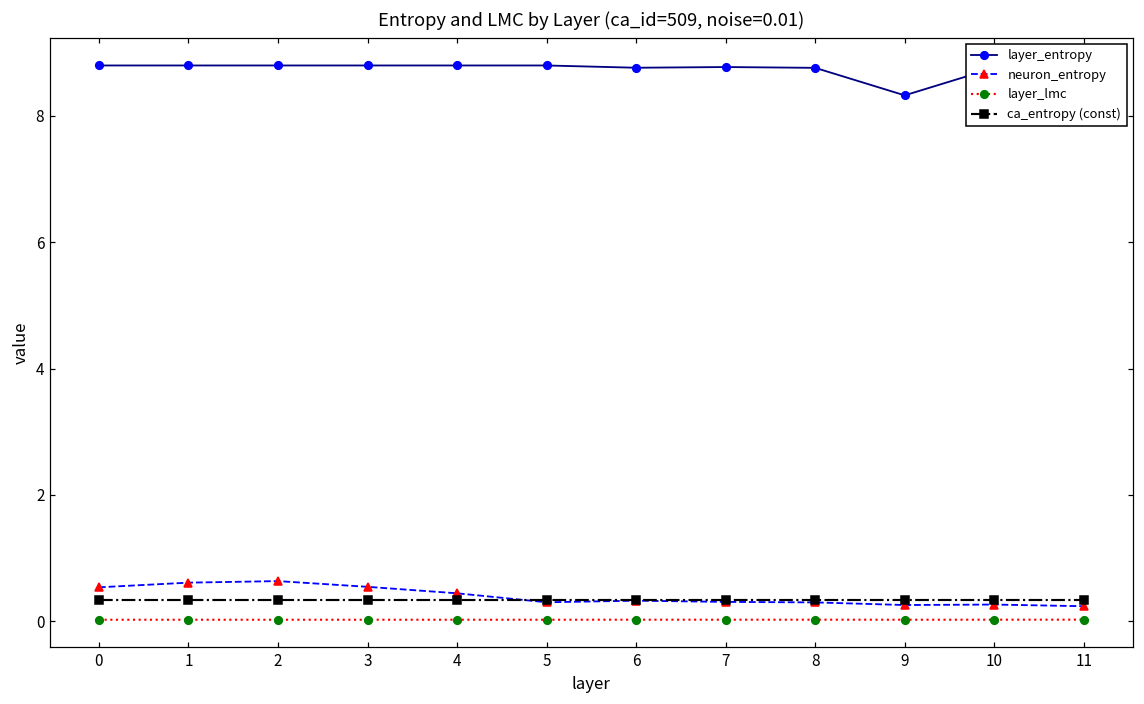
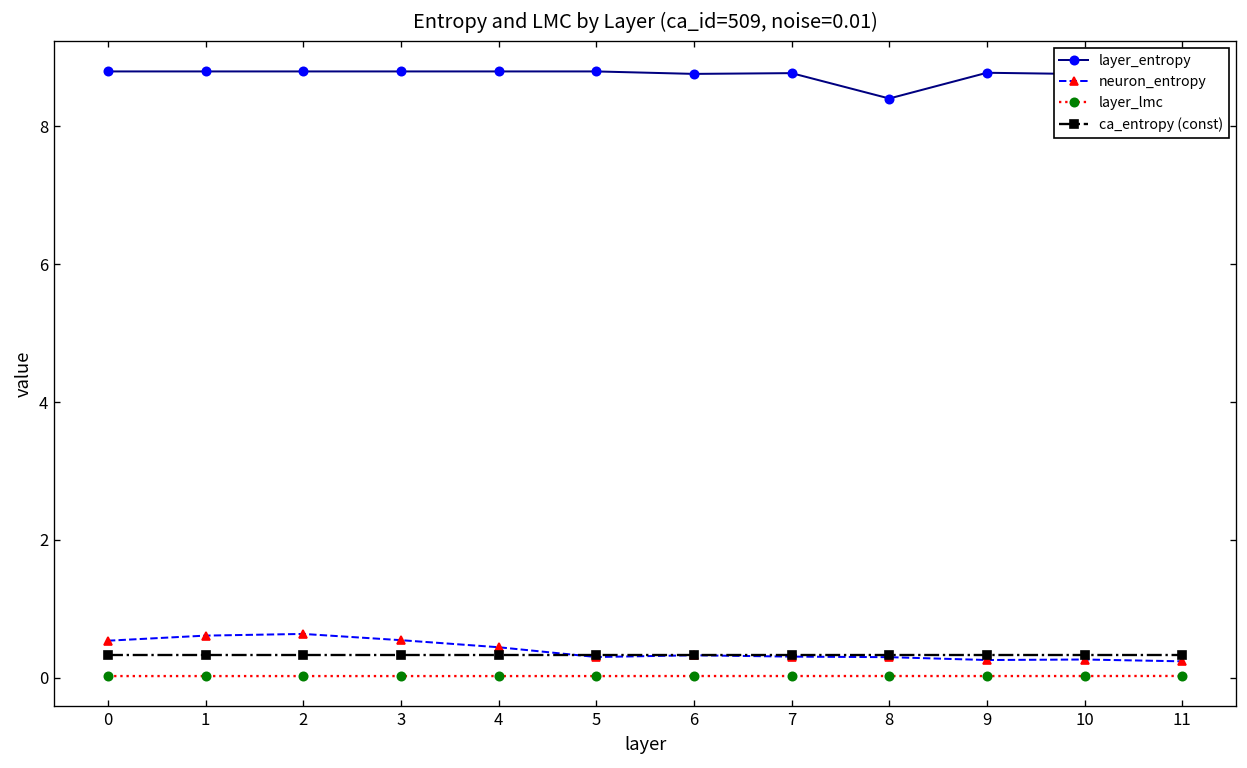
layer_entropy, 8: 8.8 -> 8.4
layer_entropy, 9: 8.3 -> 8.8
